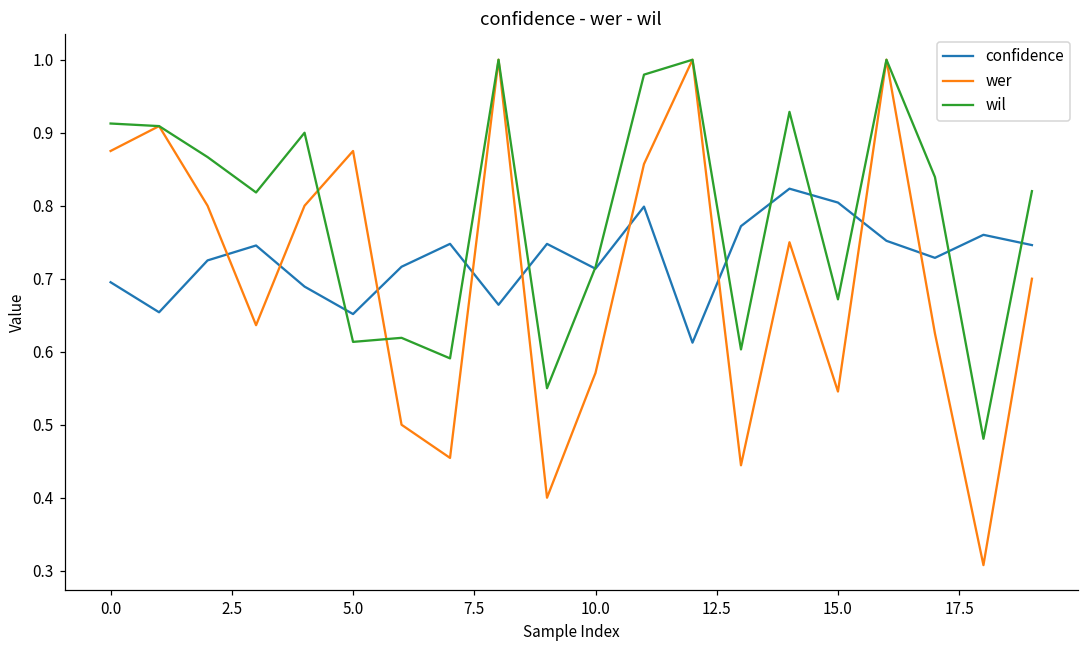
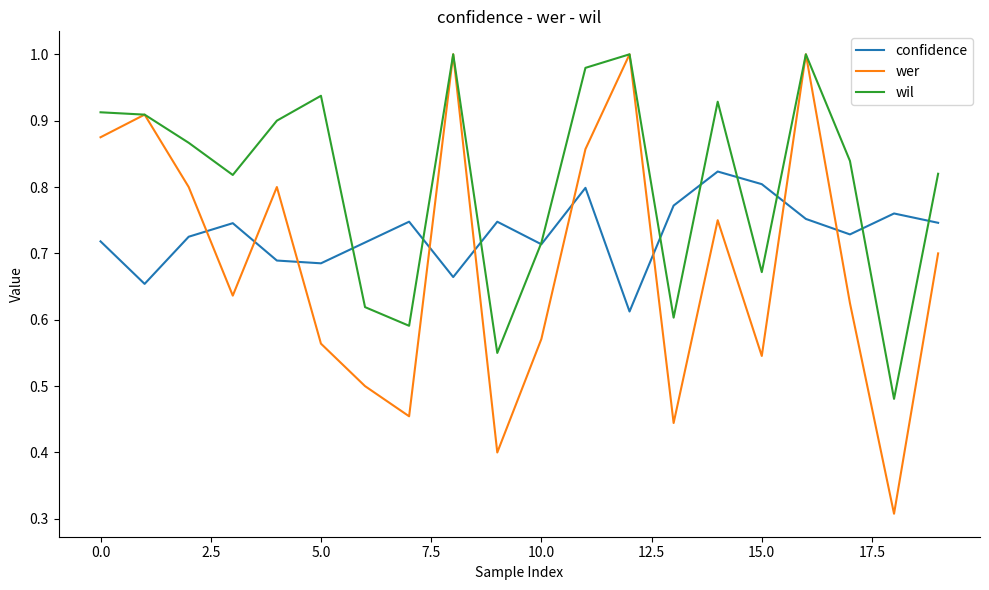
confidence, 0.0: 0.70 -> 0.72
confidence, 5.0: 0.65 -> 0.69
wer, 5.0: 0.88 -> 0.56
wil, 5.0: 0.61 -> 0.94
